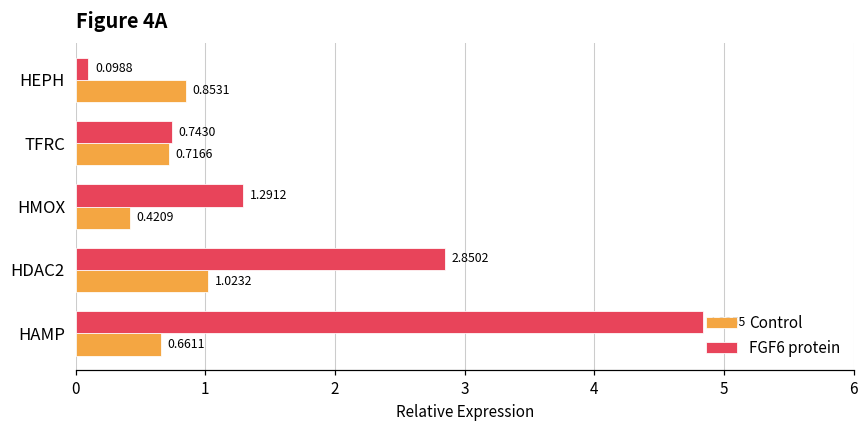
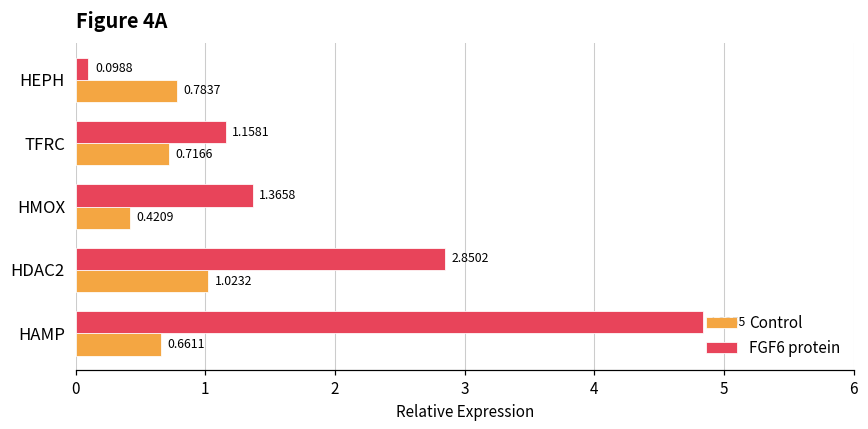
Control, HEPH: 0.8531 -> 0.7837
FGF6 protein, TFRC: 0.7430 -> 1.1581
FGF6 protein, HMOX: 1.2912 -> 1.3658
